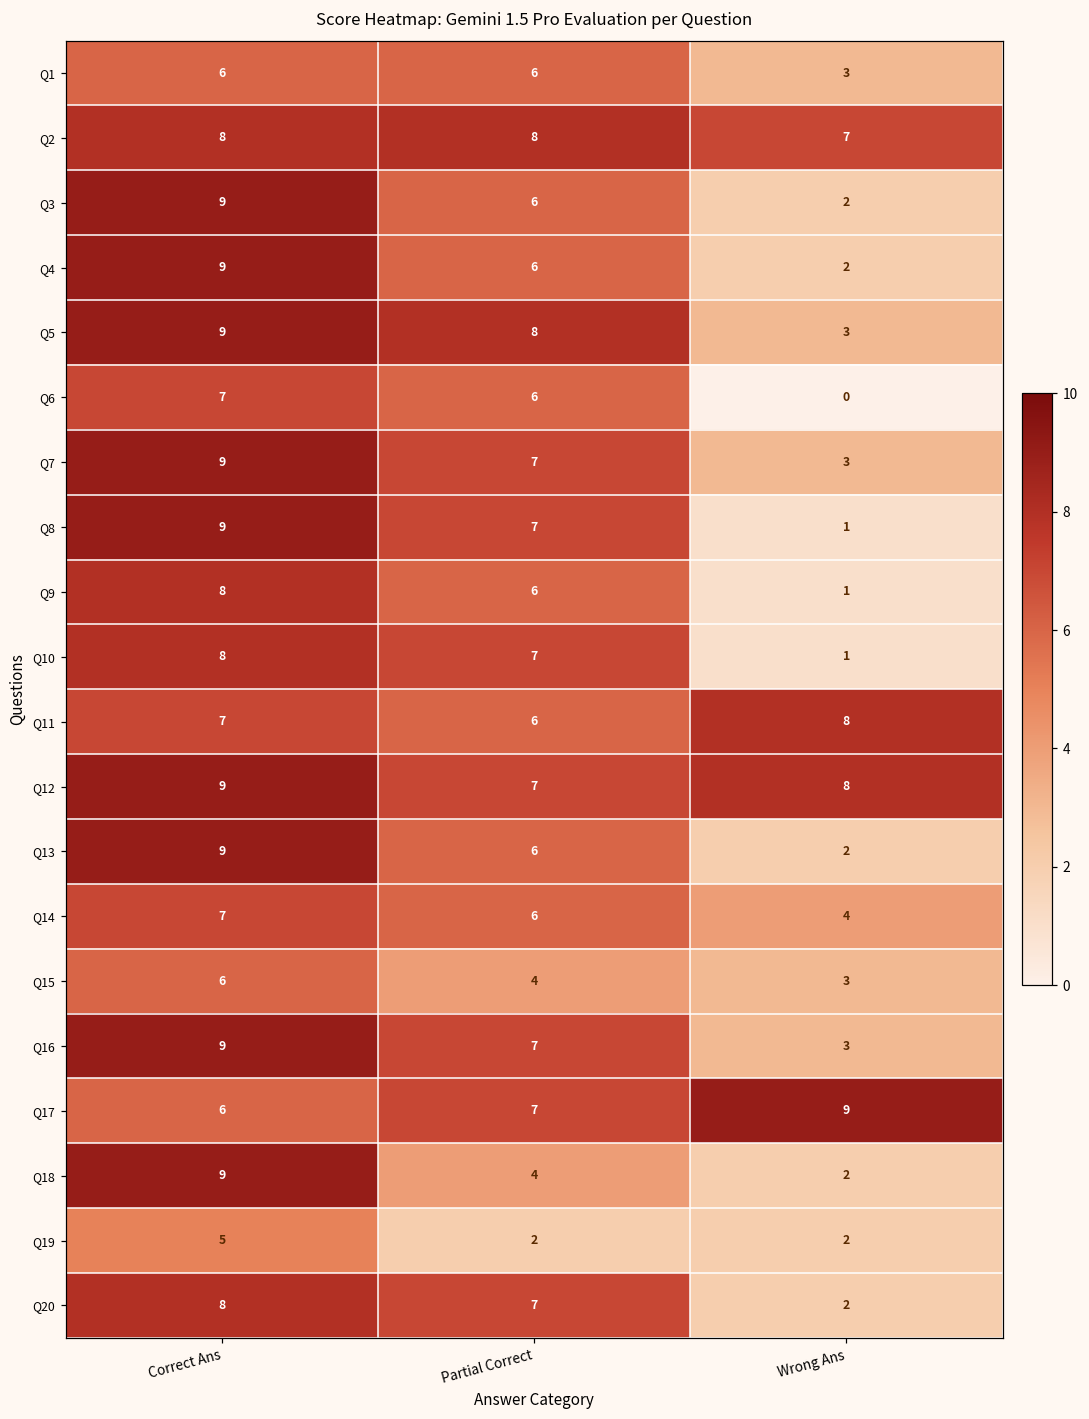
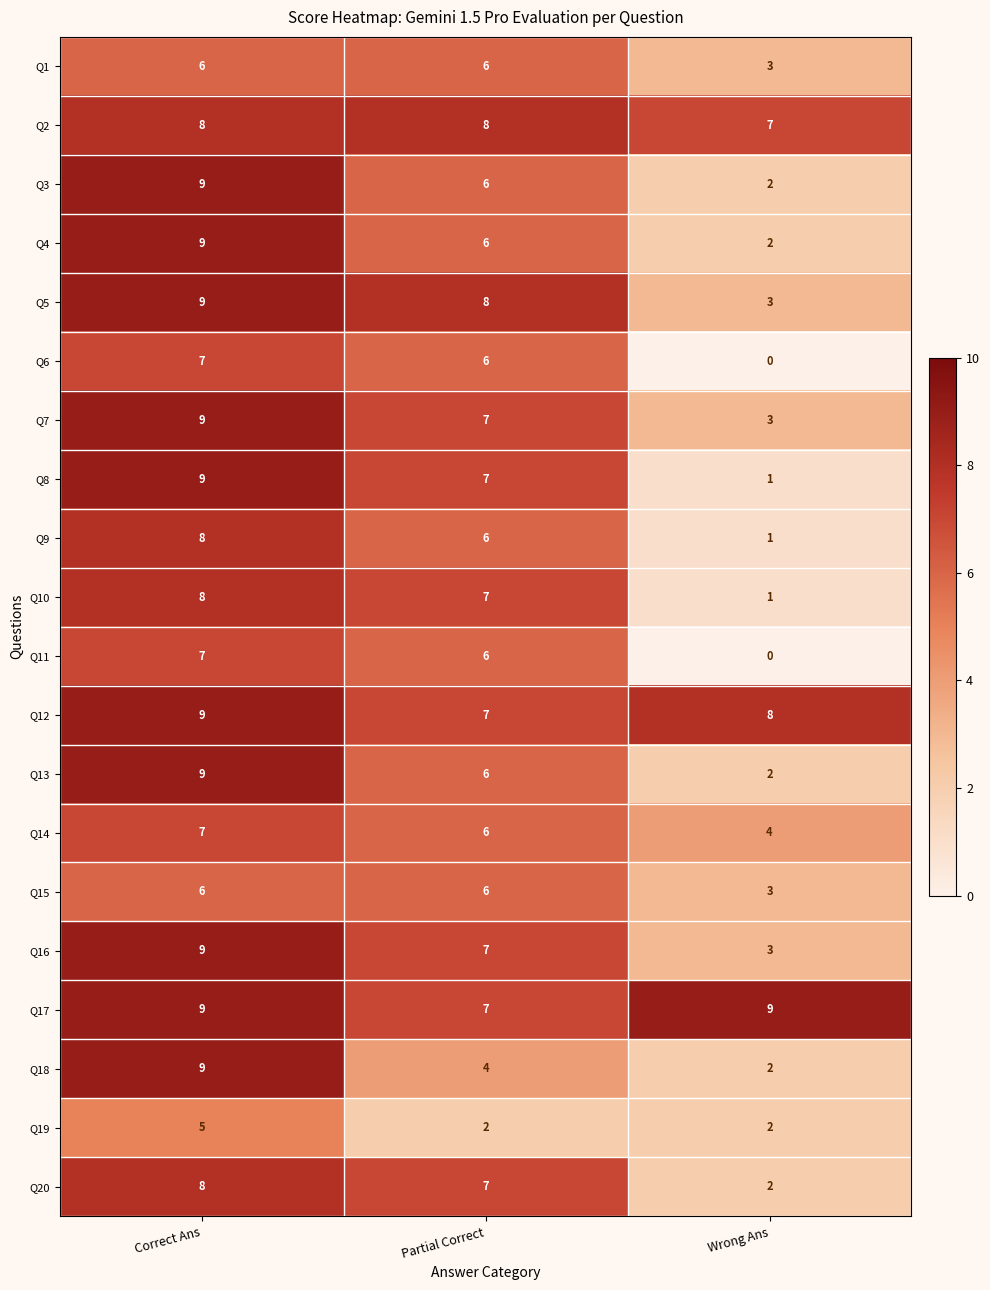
Q11, Wrong Ans: 8 -> 0
Q15, Partial Correct: 4 -> 6
Q17, Correct Ans: 6 -> 9
